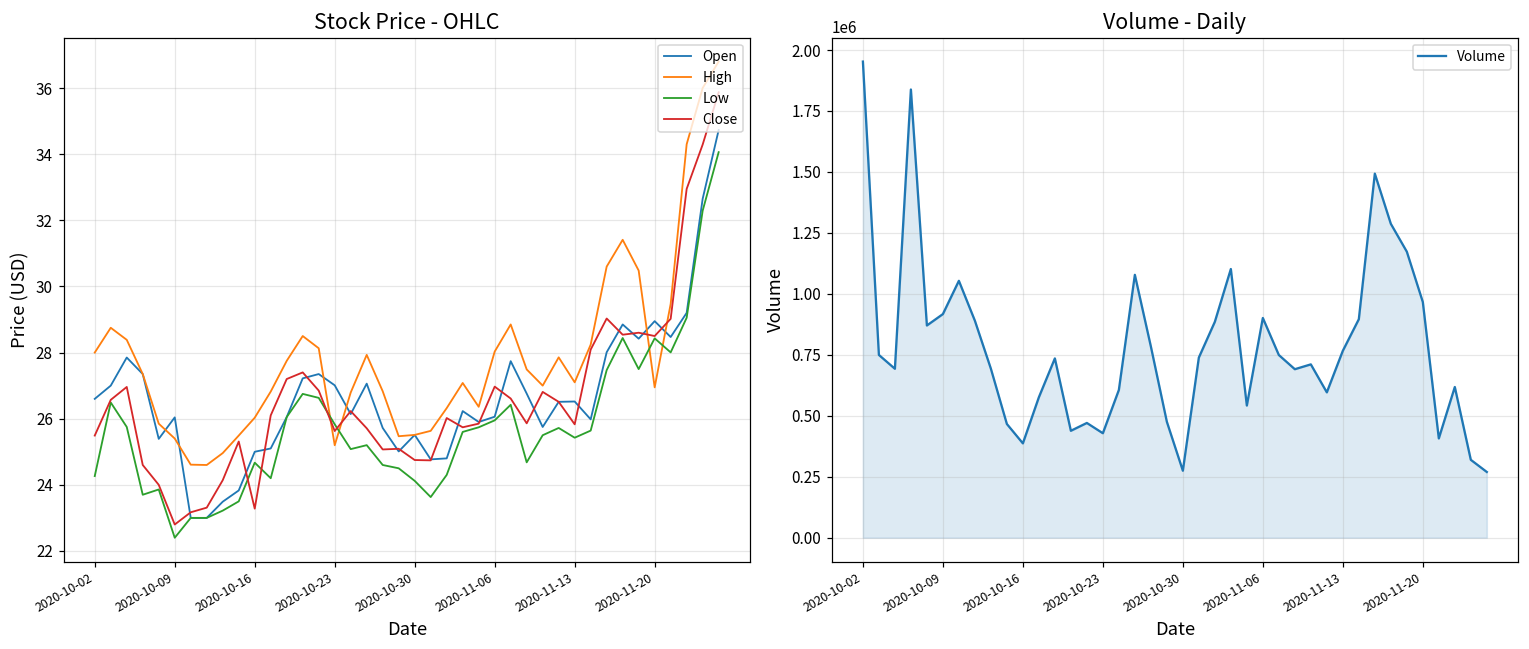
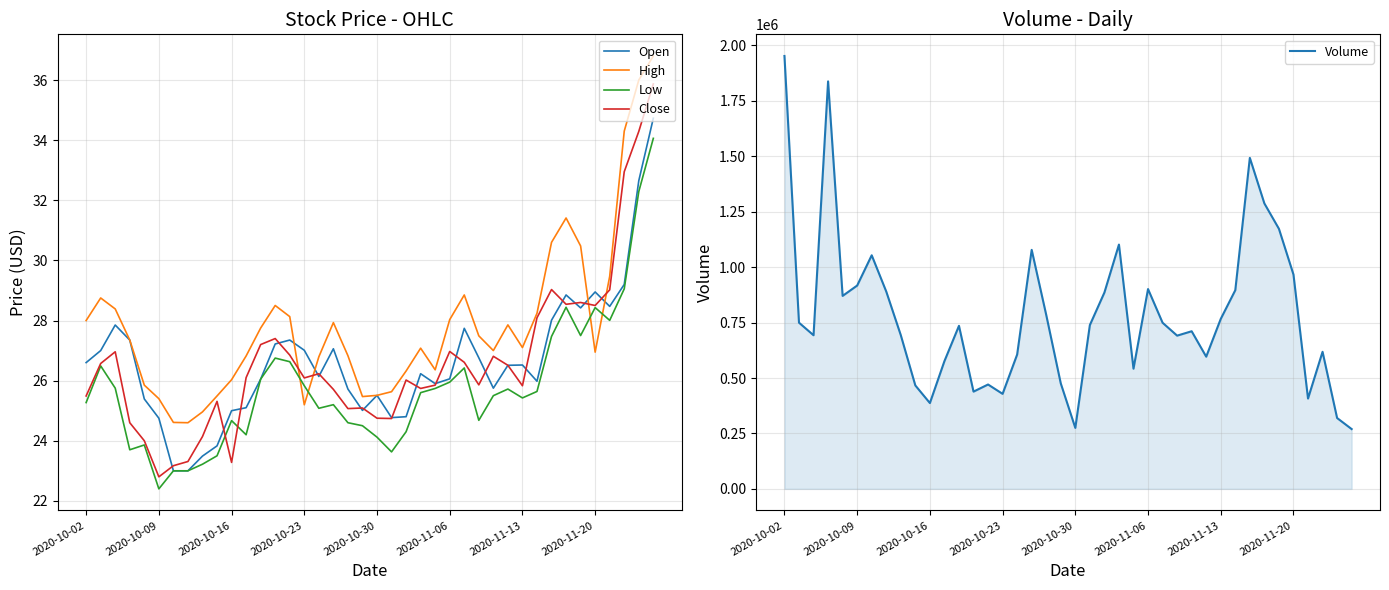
Stock Price - OHLC, Low, 2020-10-02: 24.3 -> 25.3
Stock Price - OHLC, Open, 2020-10-09: 26.0 -> 24.8
Stock Price - OHLC, Close, 2020-10-23: 25.6 -> 26.1
